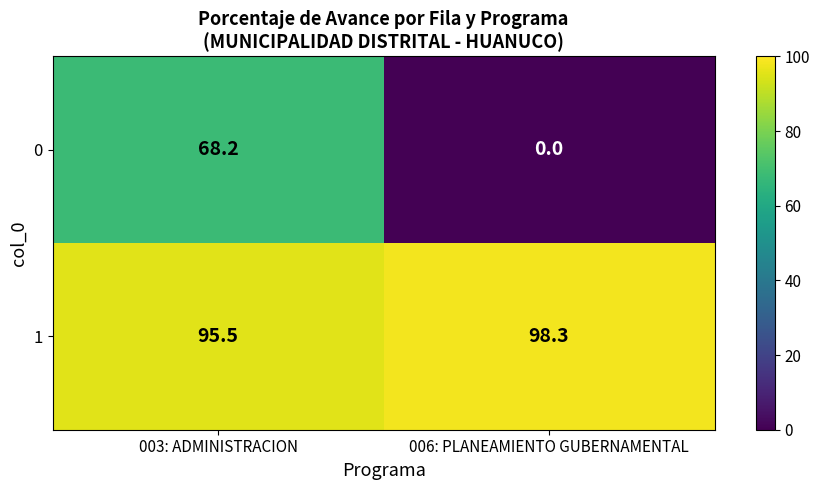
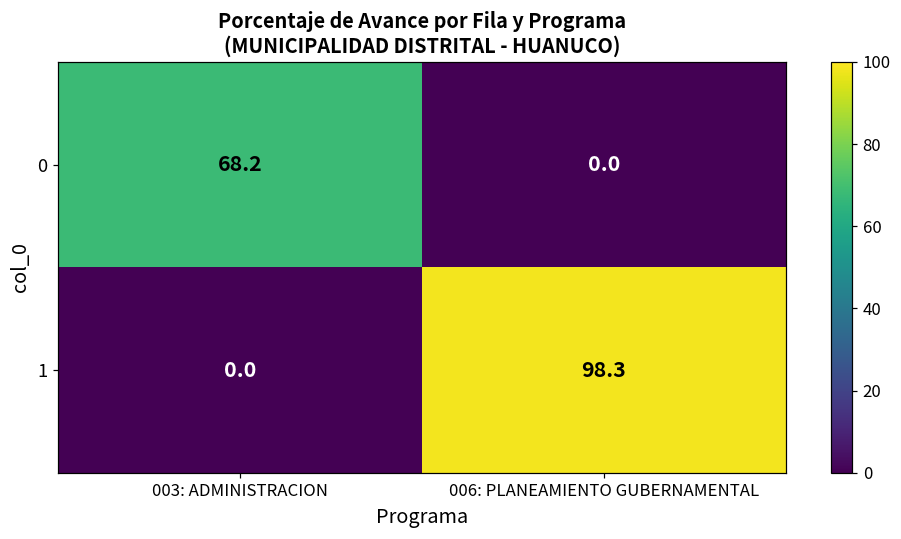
1, 003: ADMINISTRACION: 95.5 -> 0.0
